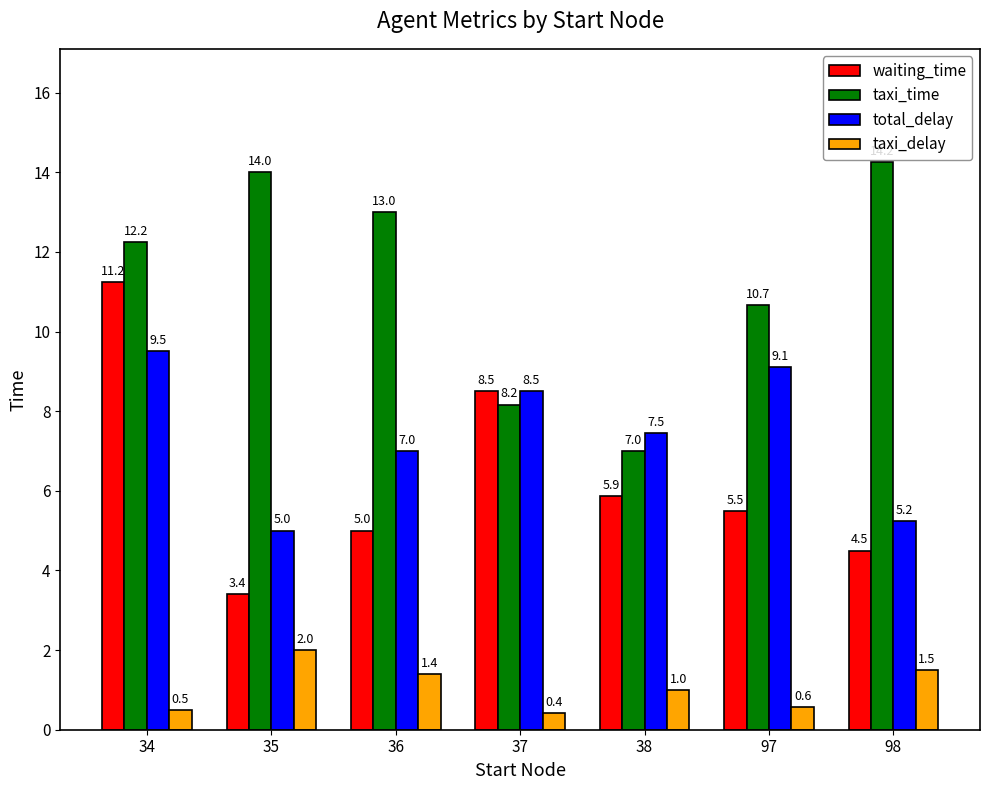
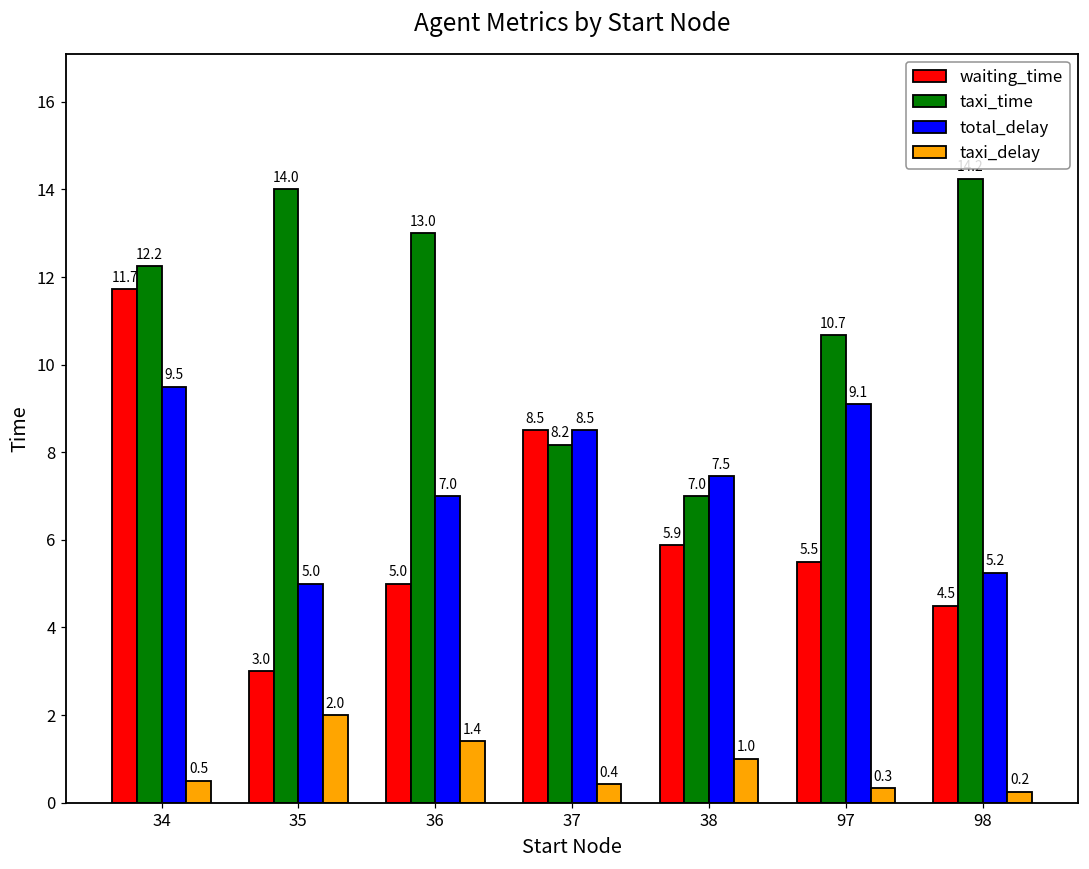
waiting_time, 34: 11.2 -> 11.7
waiting_time, 35: 3.4 -> 3.0
taxi_delay, 97: 0.6 -> 0.3
taxi_delay, 98: 1.5 -> 0.2
